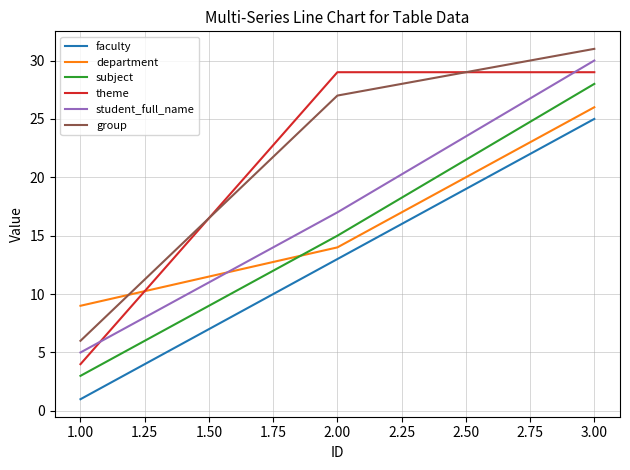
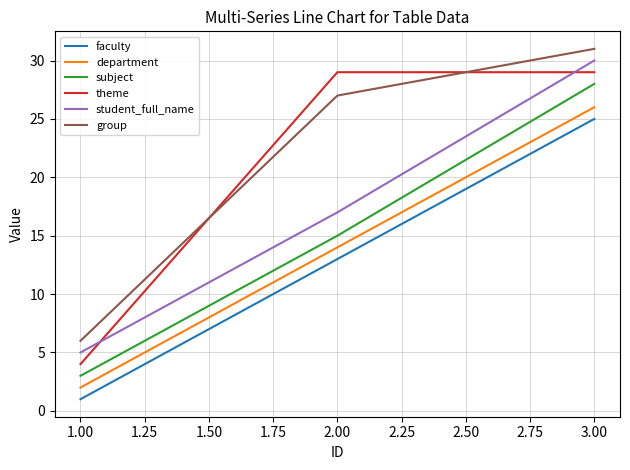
department, 1.00: 9 -> 2
